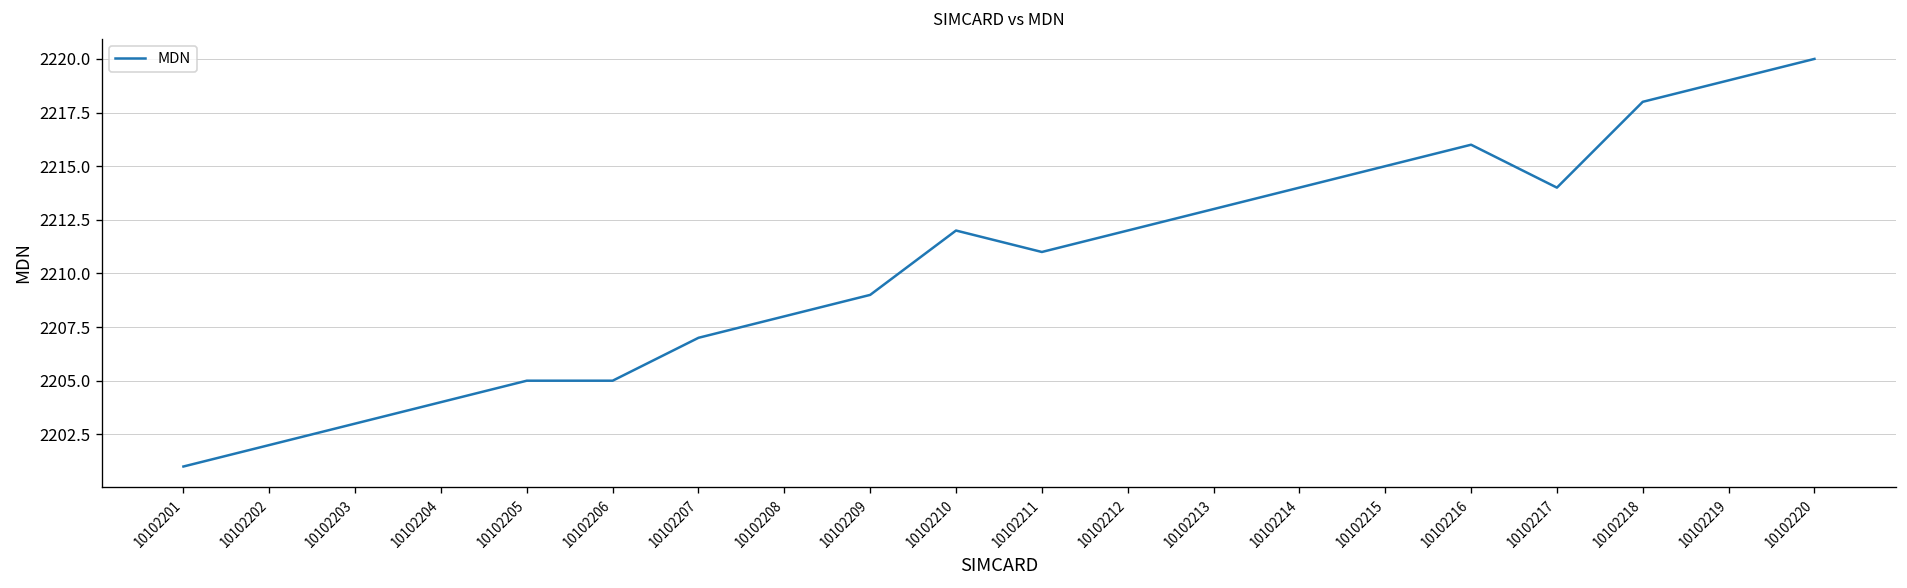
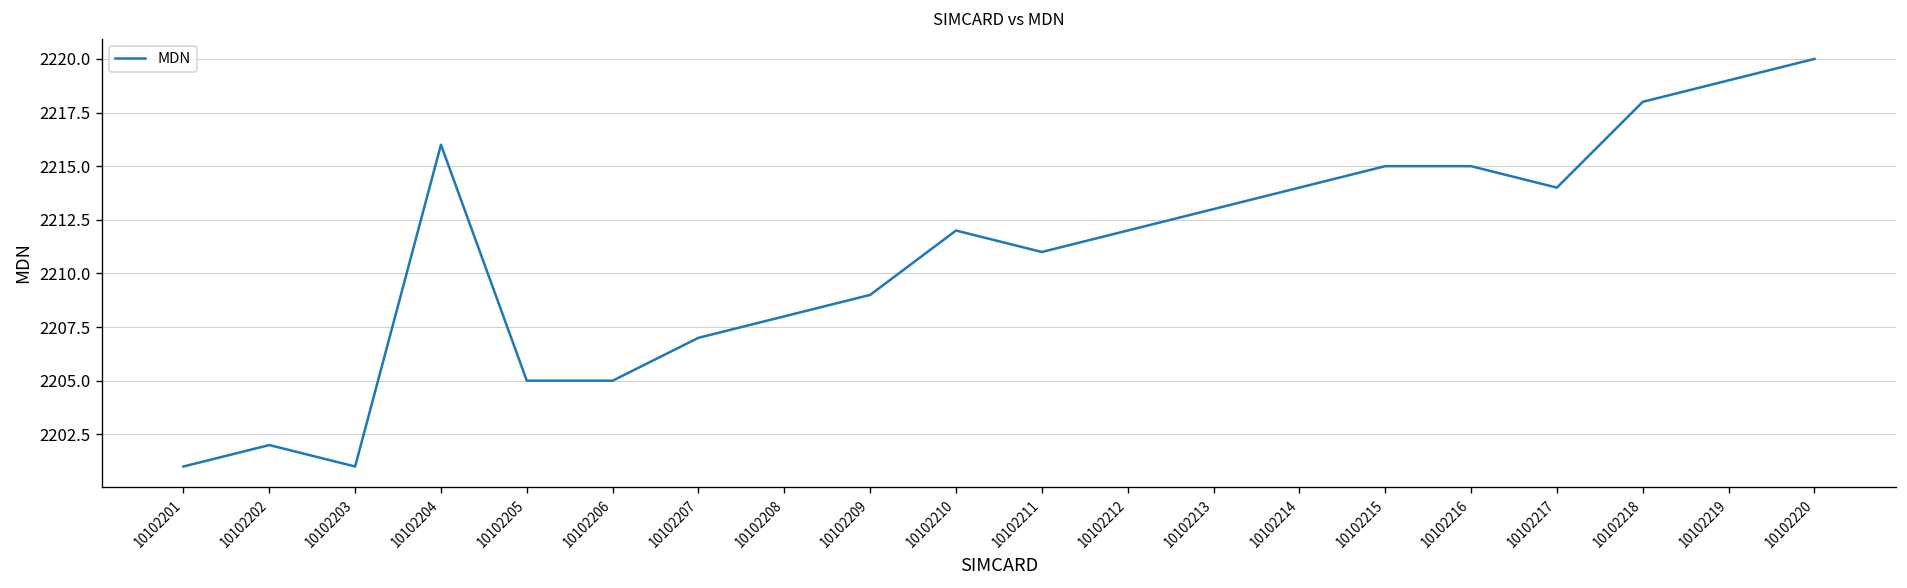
10102203: 2203 -> 2201
10102204: 2204 -> 2216
10102216: 2216 -> 2215
